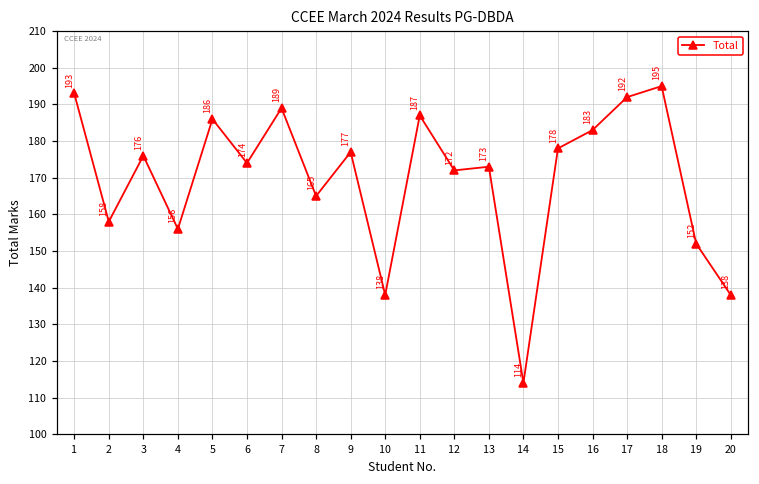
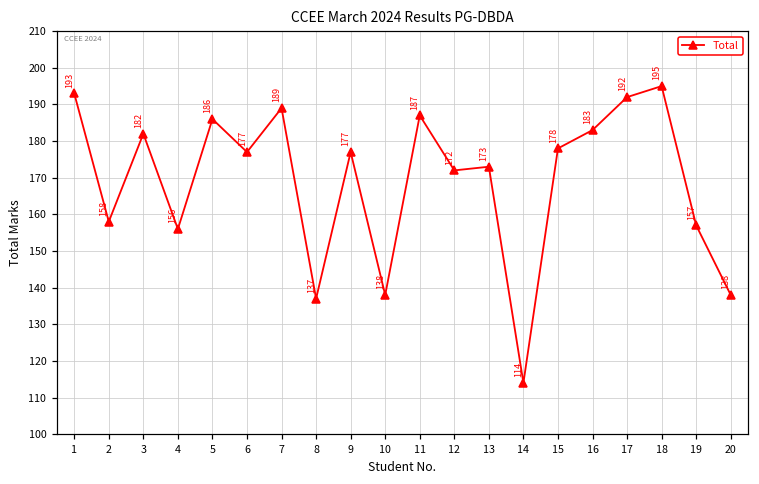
3: 176 -> 182
6: 174 -> 177
8: 165 -> 137
19: 152 -> 157
